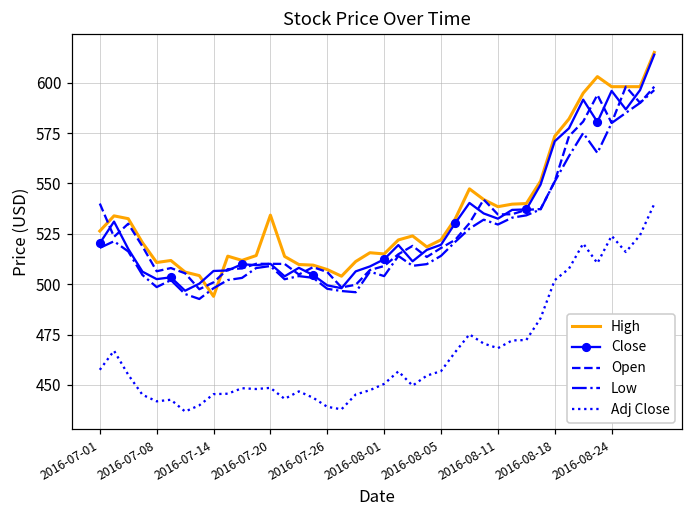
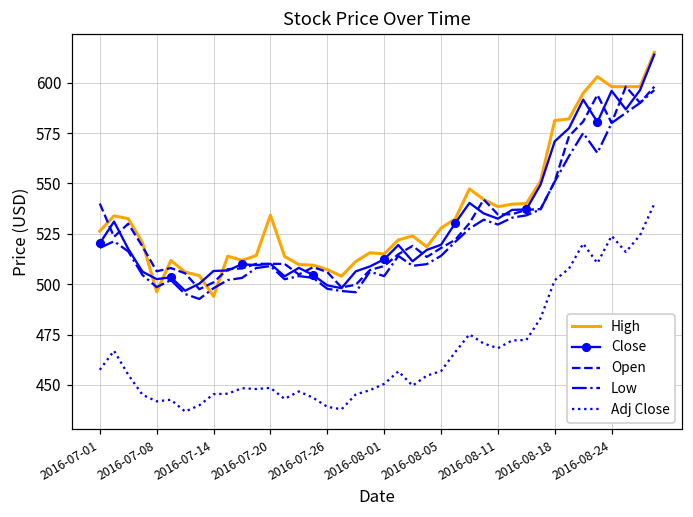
High, 2016-07-08: 511 -> 496
High, 2016-08-05: 522 -> 528
High, 2016-08-18: 573 -> 581
